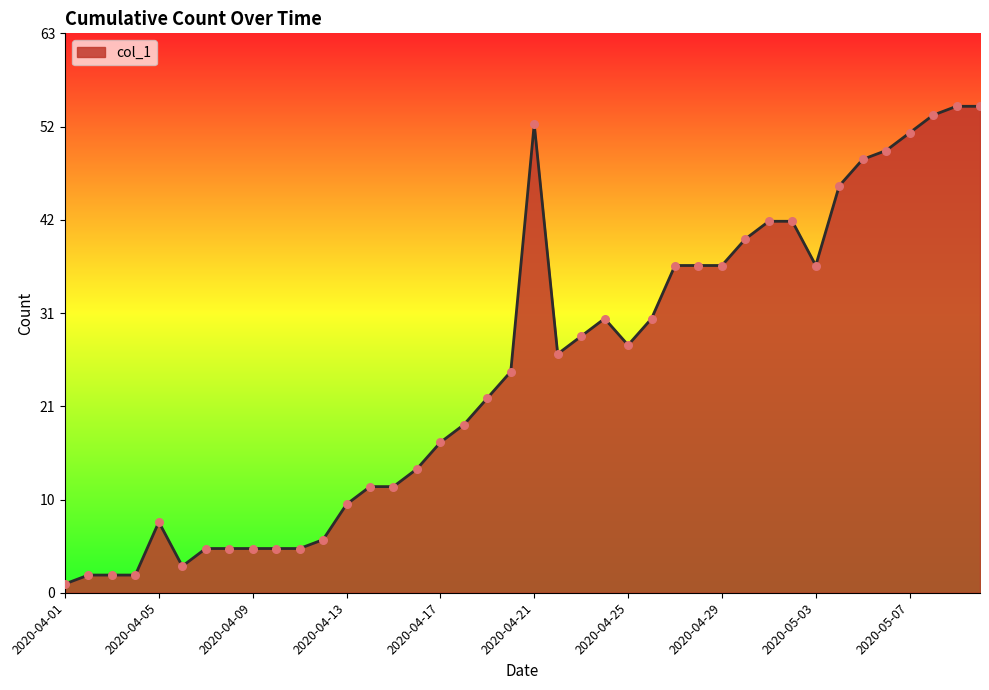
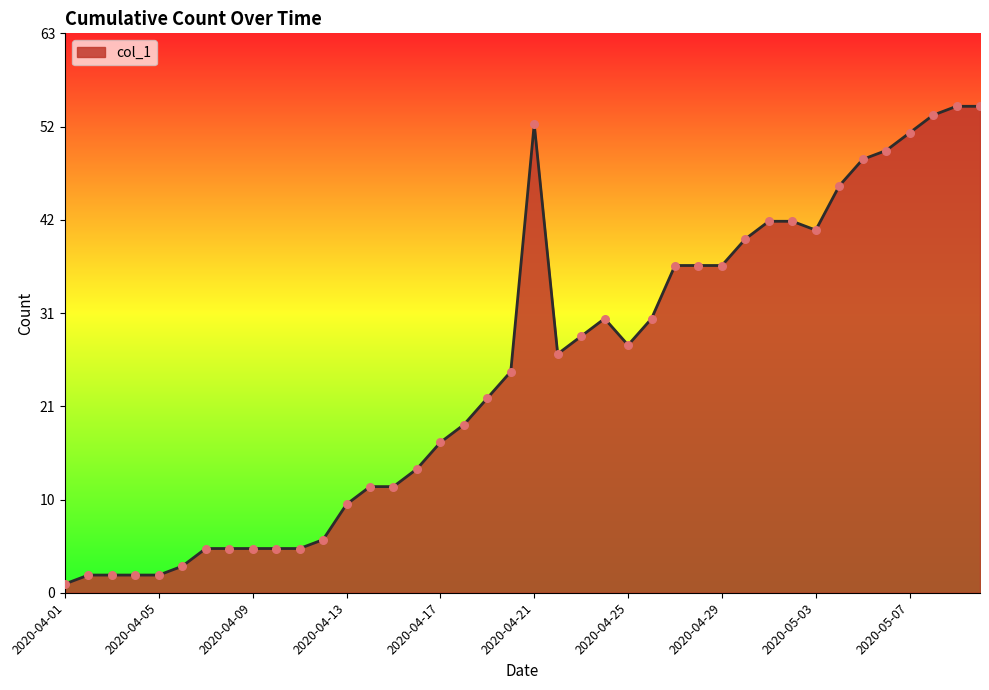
2020-04-05: 8 -> 2
2020-05-03: 37 -> 41
